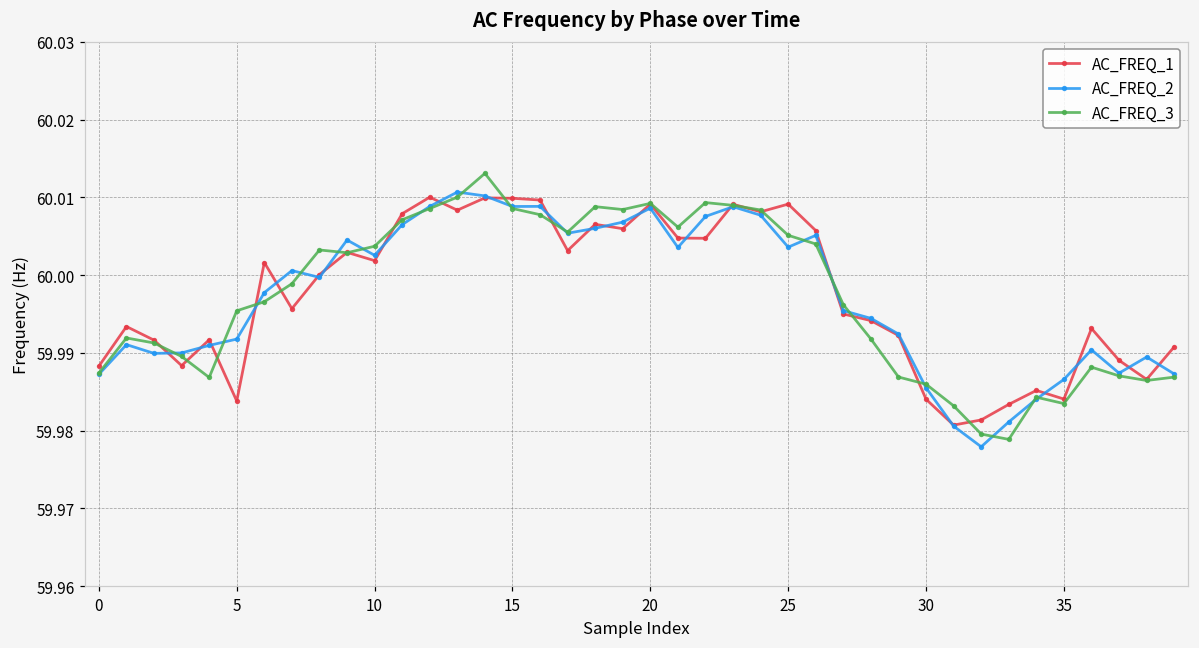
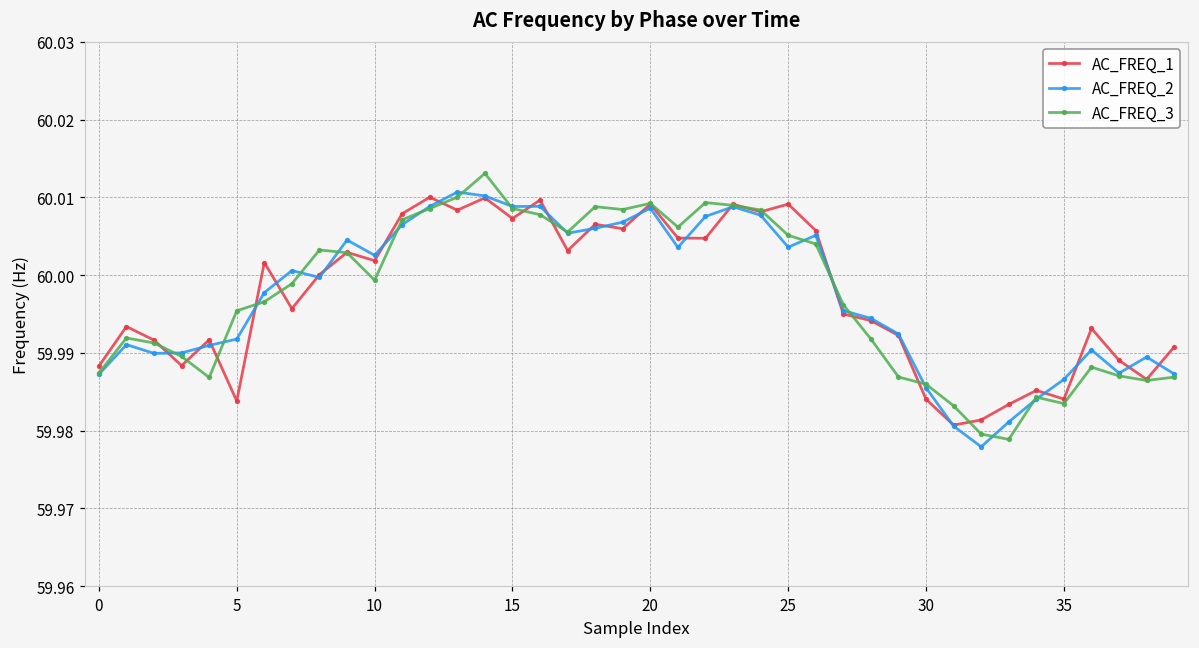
AC_FREQ_3, 10: 60.004 -> 59.999
AC_FREQ_1, 15: 60.010 -> 60.007
